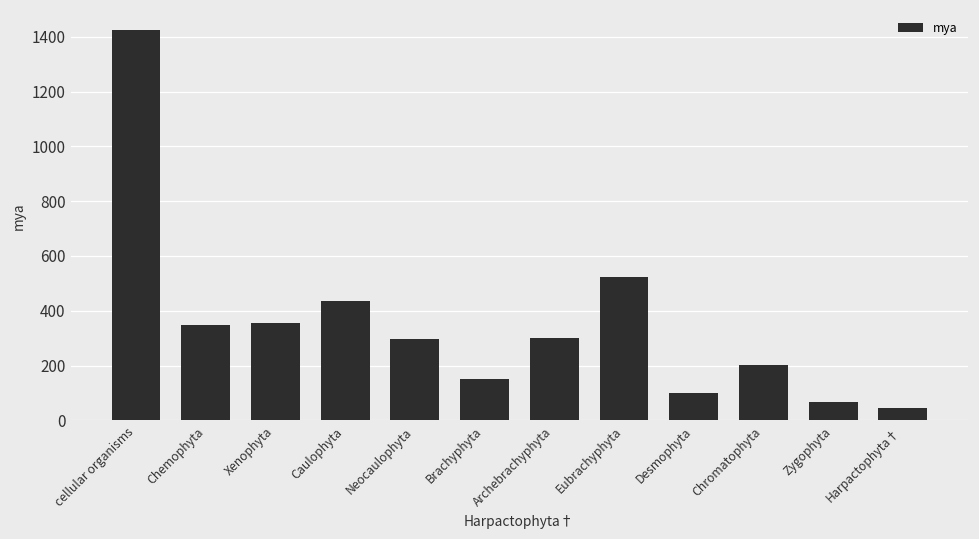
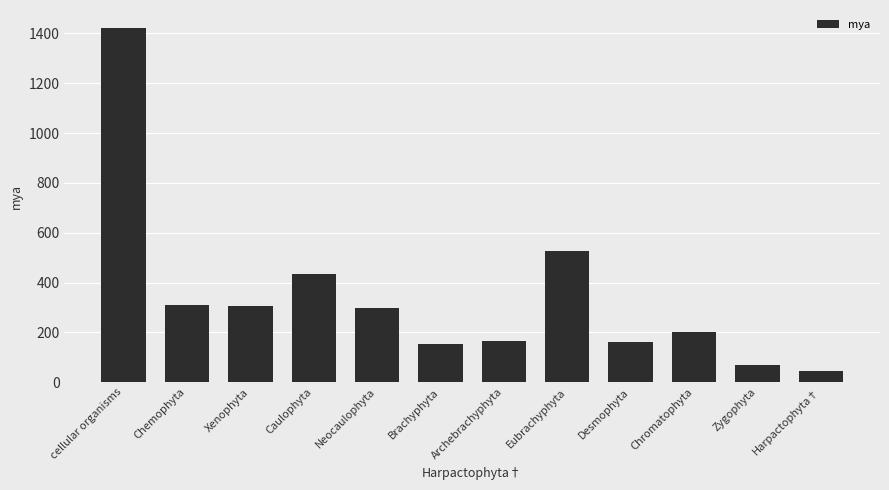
Chemophyta: 350 -> 310
Xenophyta: 360 -> 310
Archebrachyphyta: 300 -> 170
Desmophyta: 100 -> 160
